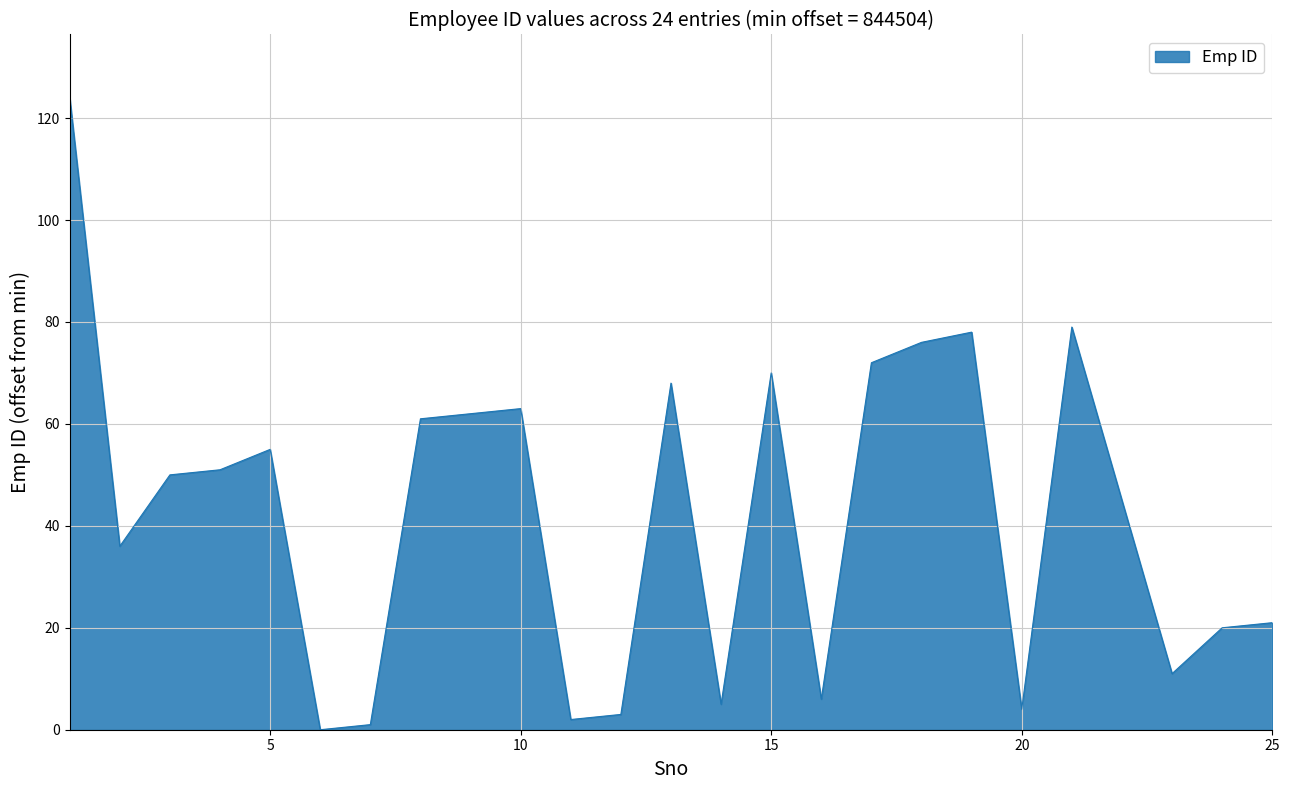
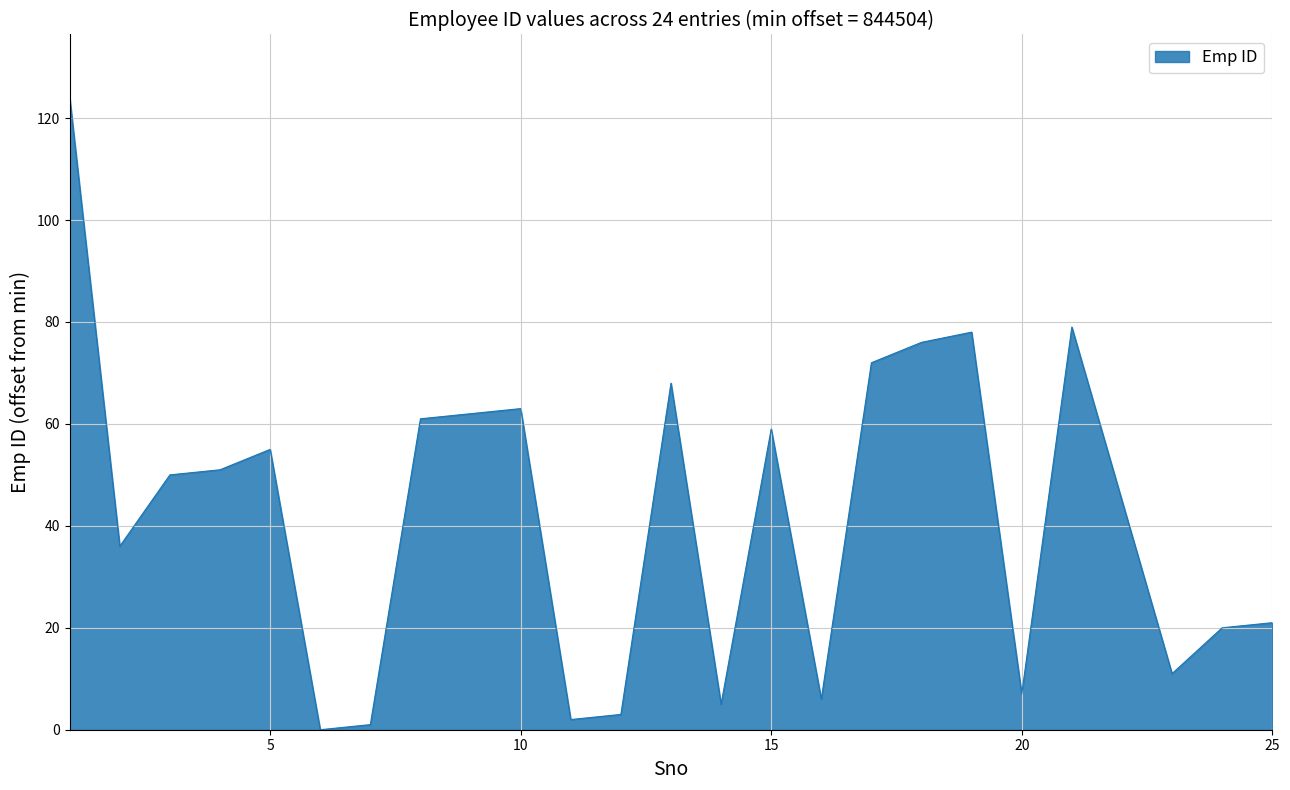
15: 70 -> 59
20: 4 -> 7
